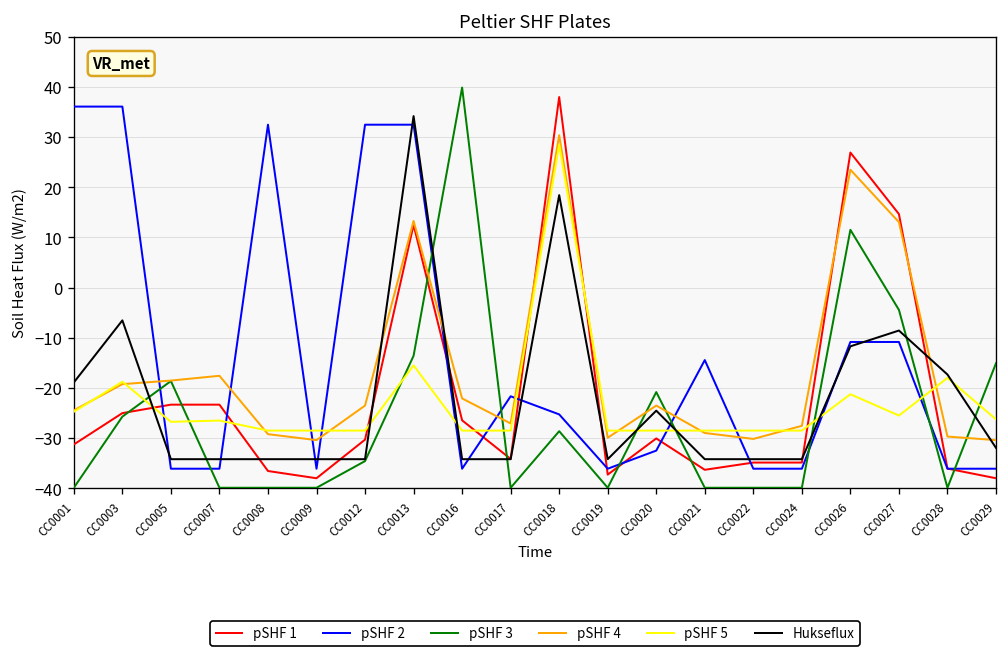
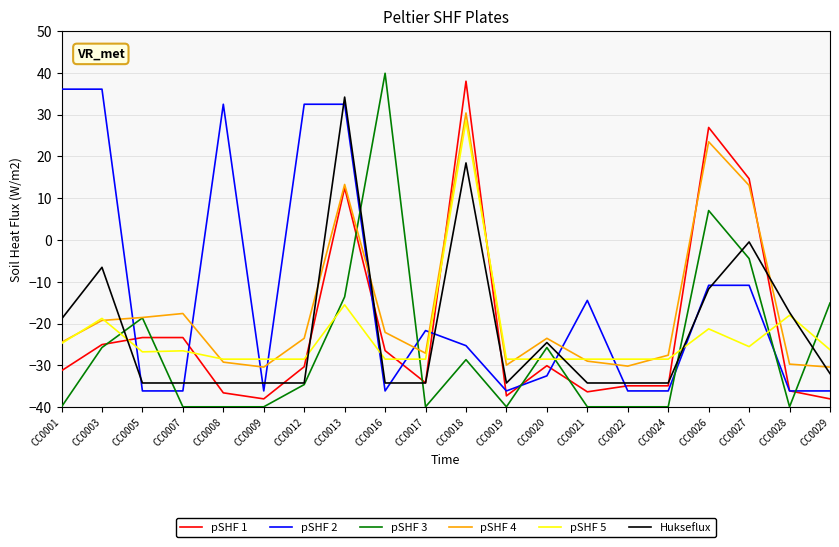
pSHF 3, CC0020: -21 -> -26
pSHF 3, CC0026: 12 -> 7
Hukseflux, CC0027: -9 -> 0
